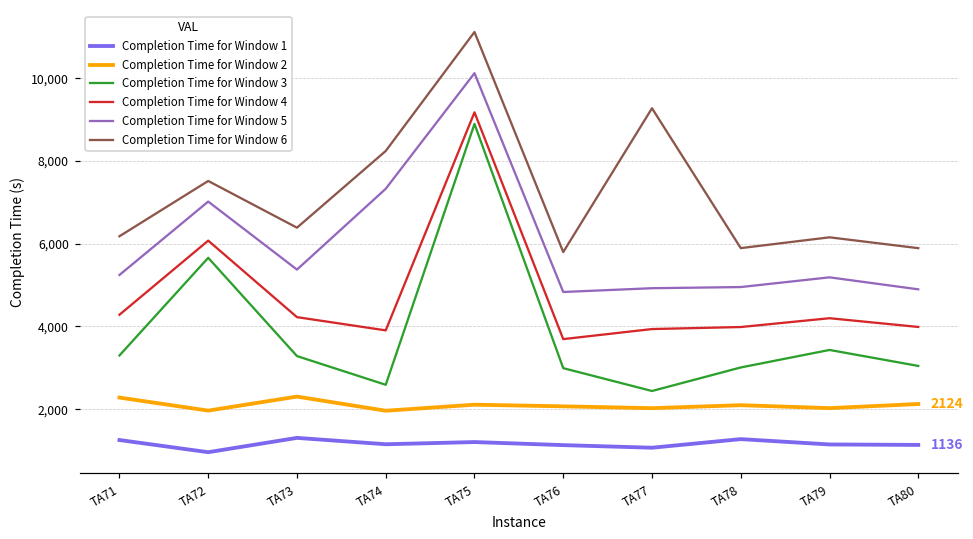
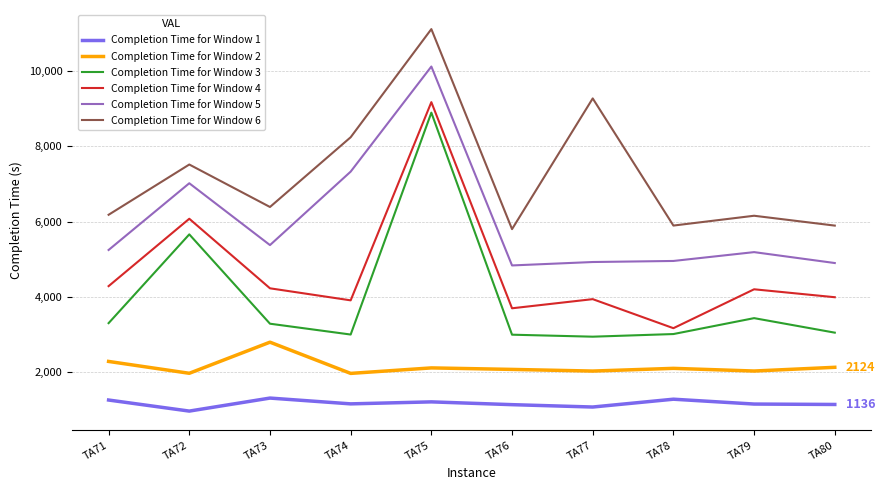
Completion Time for Window 2, TA73: 2,300 -> 2,800
Completion Time for Window 3, TA74: 2,600 -> 3,000
Completion Time for Window 3, TA77: 2,400 -> 2,900
Completion Time for Window 4, TA78: 4,000 -> 3,200
